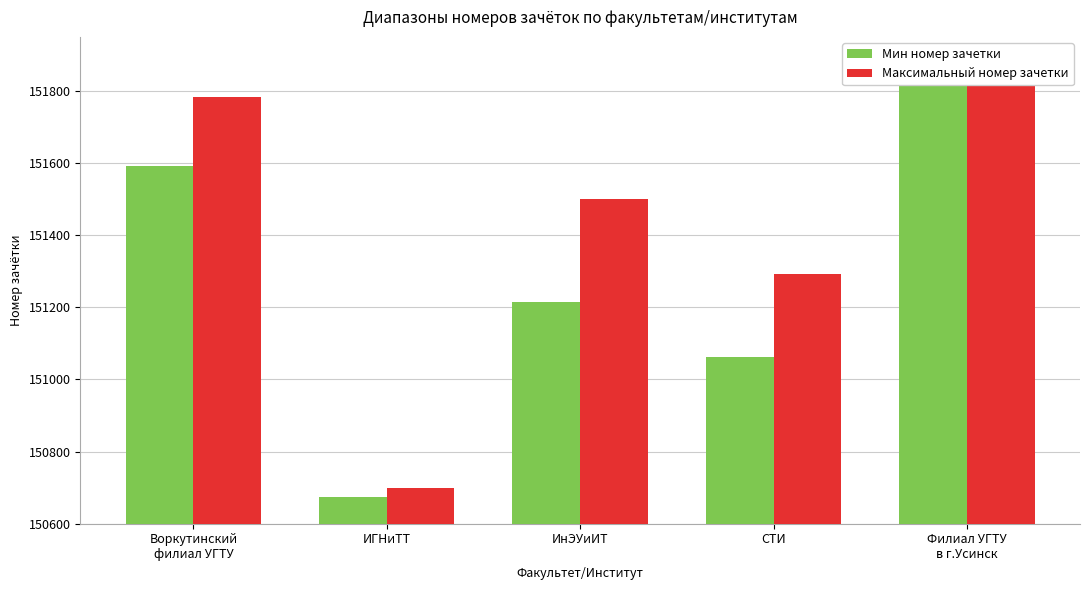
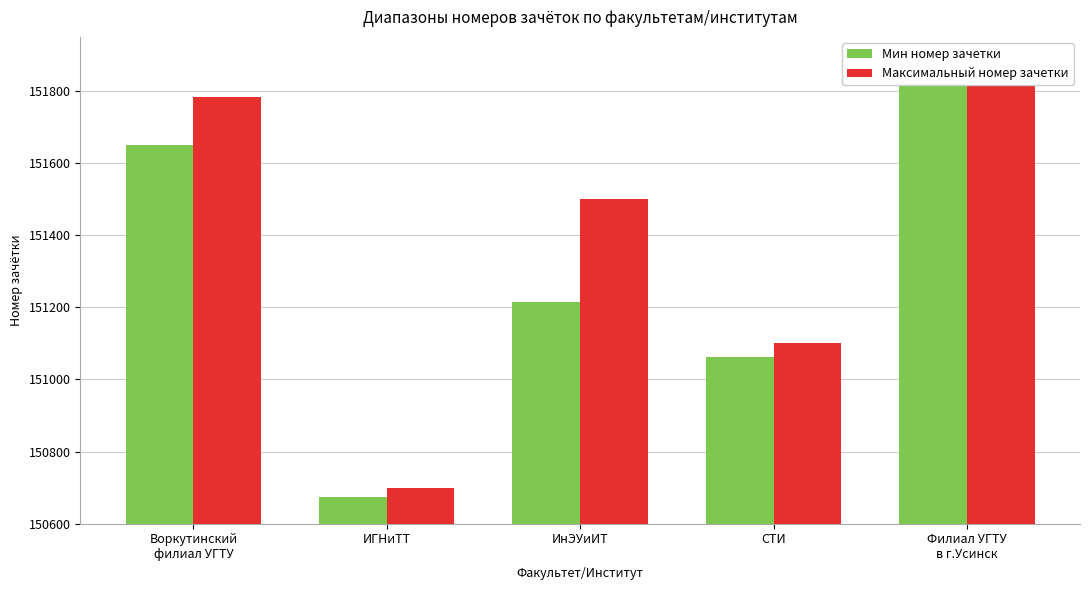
Мин номер зачетки, Воркутинский филиал УГТУ: 151590 -> 151650
Максимальный номер зачетки, СТИ: 151290 -> 151100
